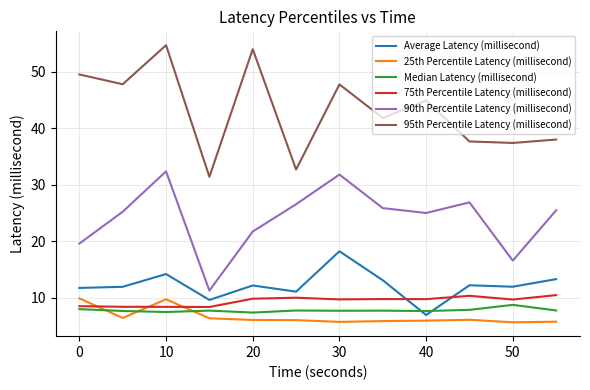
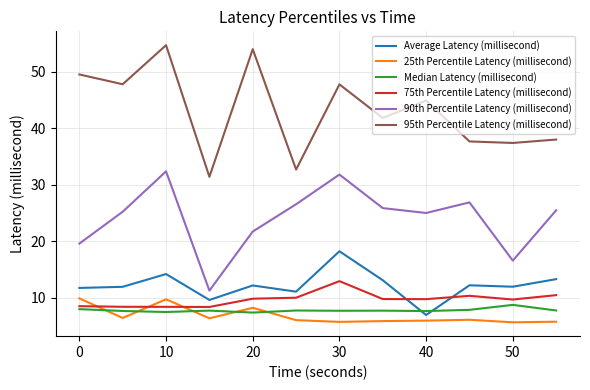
25th Percentile Latency (millisecond), 20: 6 -> 8
75th Percentile Latency (millisecond), 30: 10 -> 13
